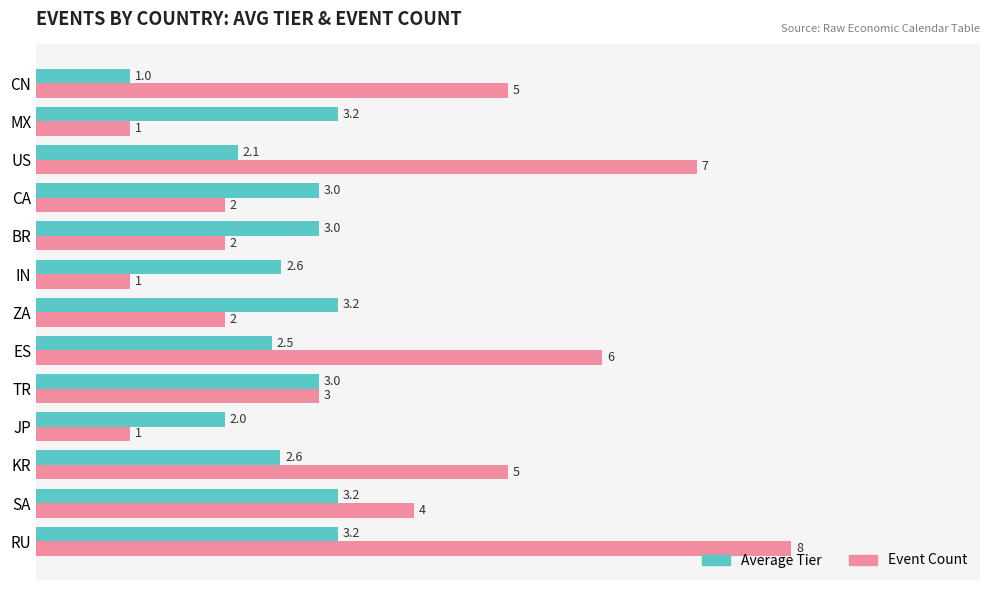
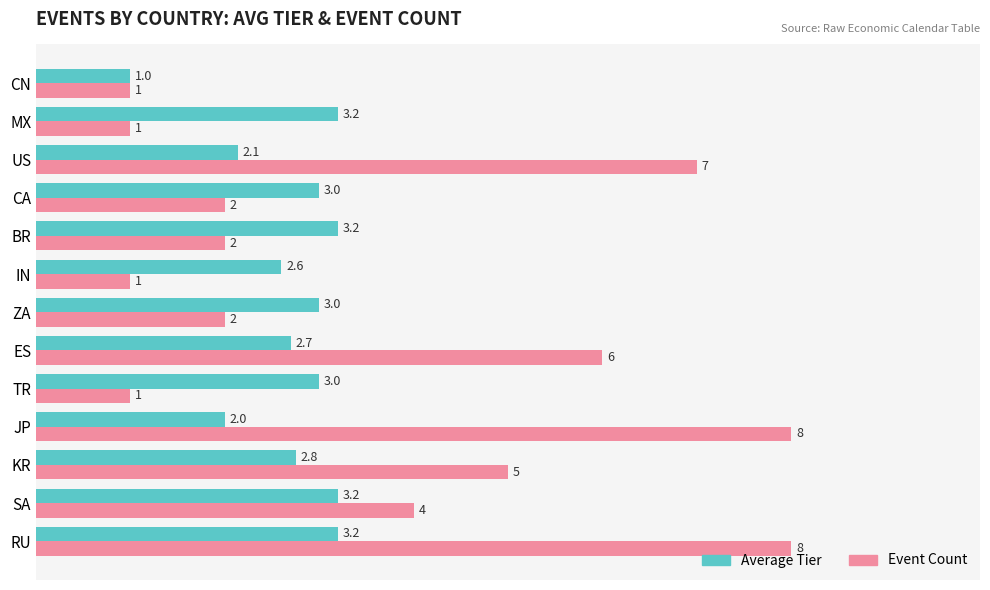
Event Count, CN: 5 -> 1
Average Tier, BR: 3.0 -> 3.2
Average Tier, ZA: 3.2 -> 3.0
Average Tier, ES: 2.5 -> 2.7
Event Count, TR: 3 -> 1
Event Count, JP: 1 -> 8
Average Tier, KR: 2.6 -> 2.8
